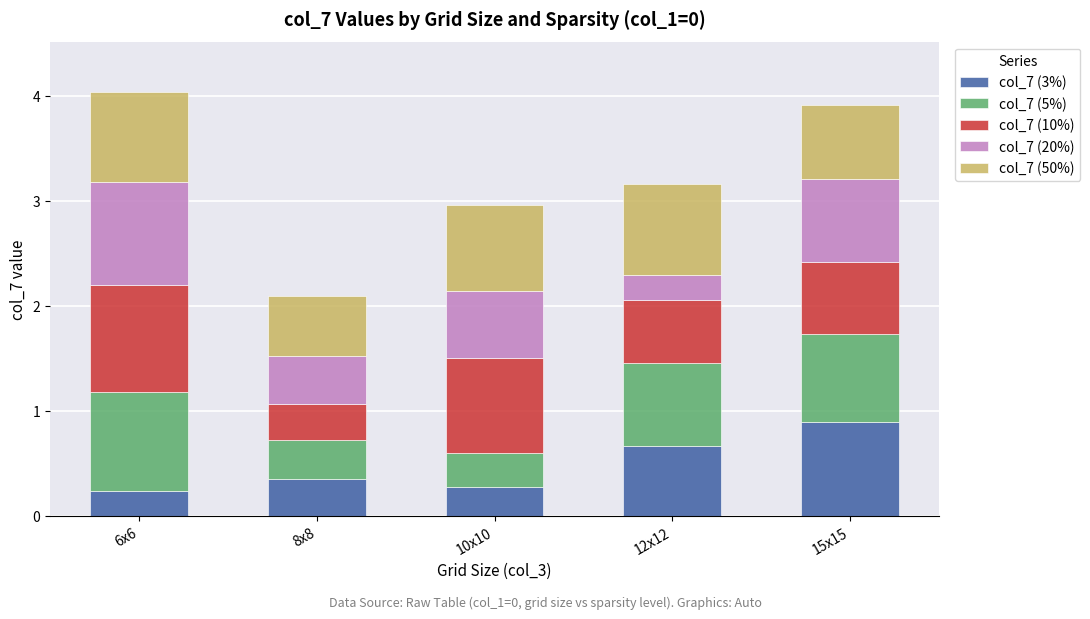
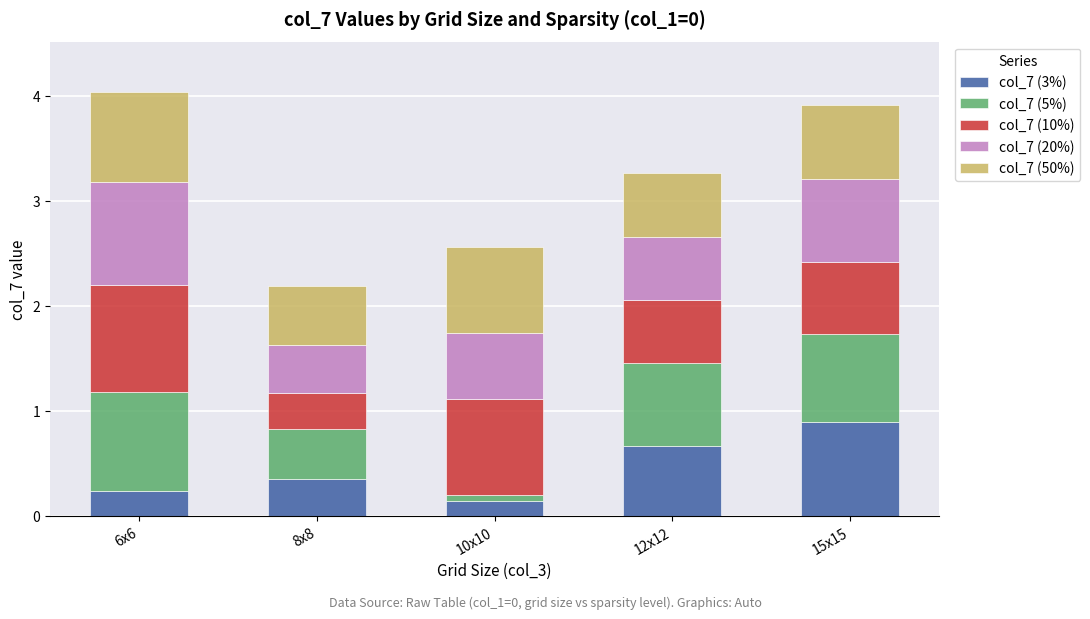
col_7 (5%), 8x8: 0.37 -> 0.47
col_7 (3%), 10x10: 0.27 -> 0.14
col_7 (5%), 10x10: 0.32 -> 0.06
col_7 (20%), 12x12: 0.23 -> 0.59
col_7 (50%), 12x12: 0.87 -> 0.61
